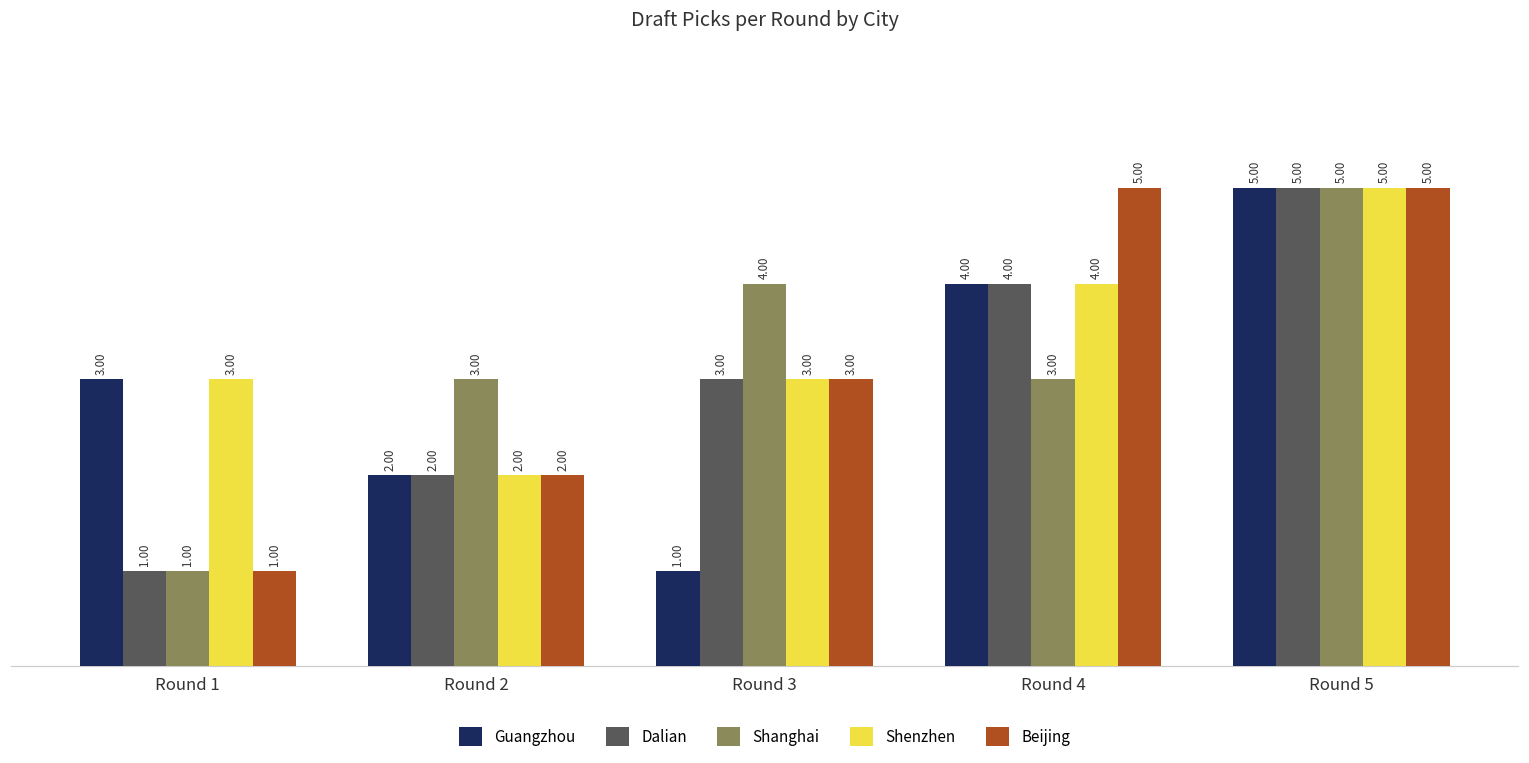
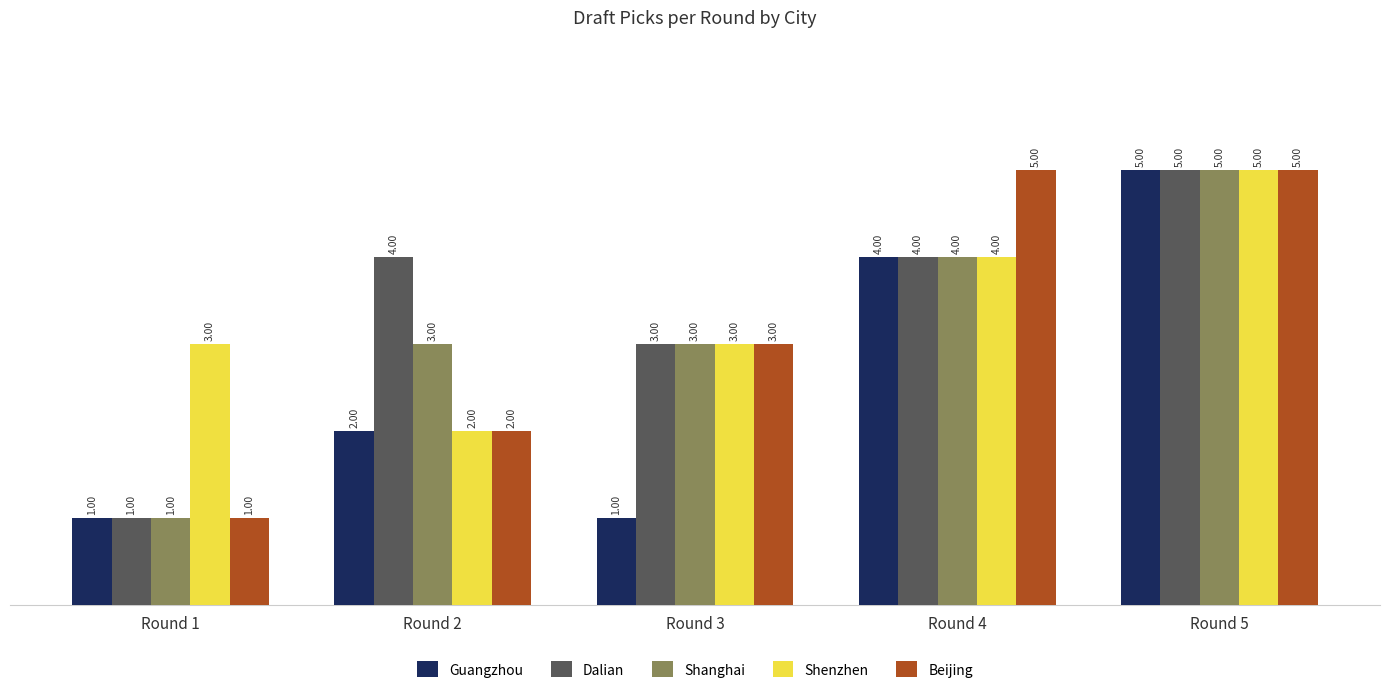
Guangzhou, Round 1: 3.00 -> 1.00
Dalian, Round 2: 2.00 -> 4.00
Shanghai, Round 3: 4.00 -> 3.00
Shanghai, Round 4: 3.00 -> 4.00
